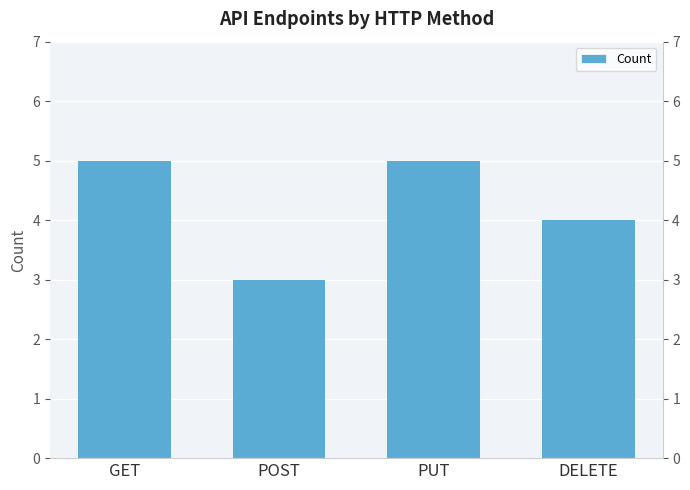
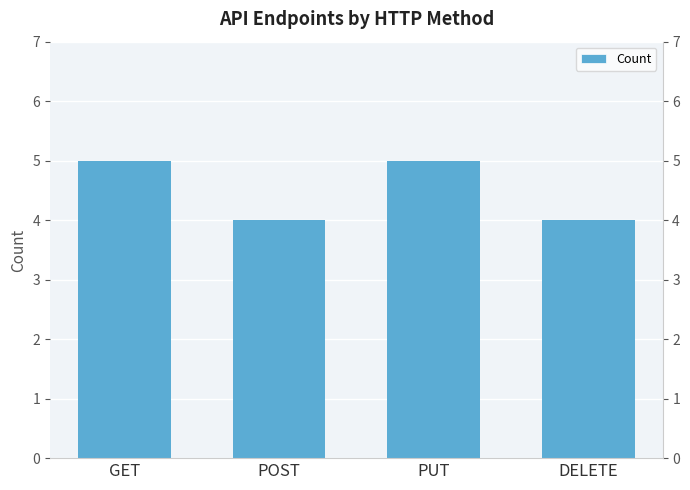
POST: 3 -> 4
